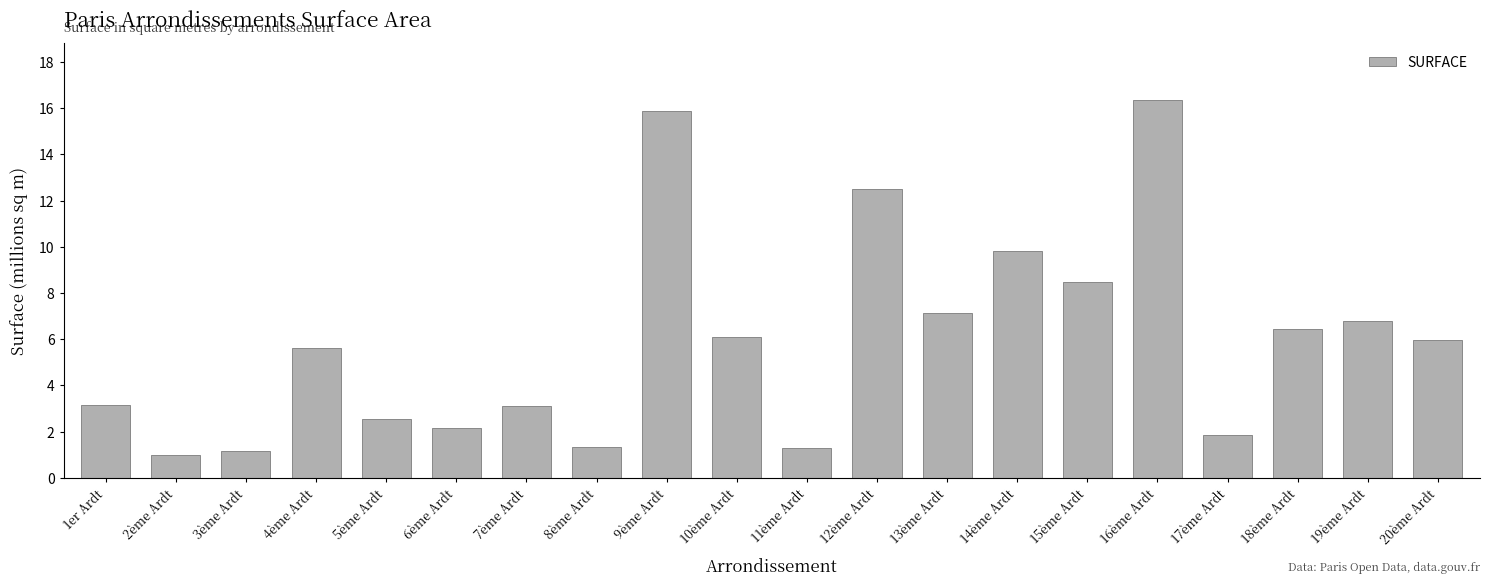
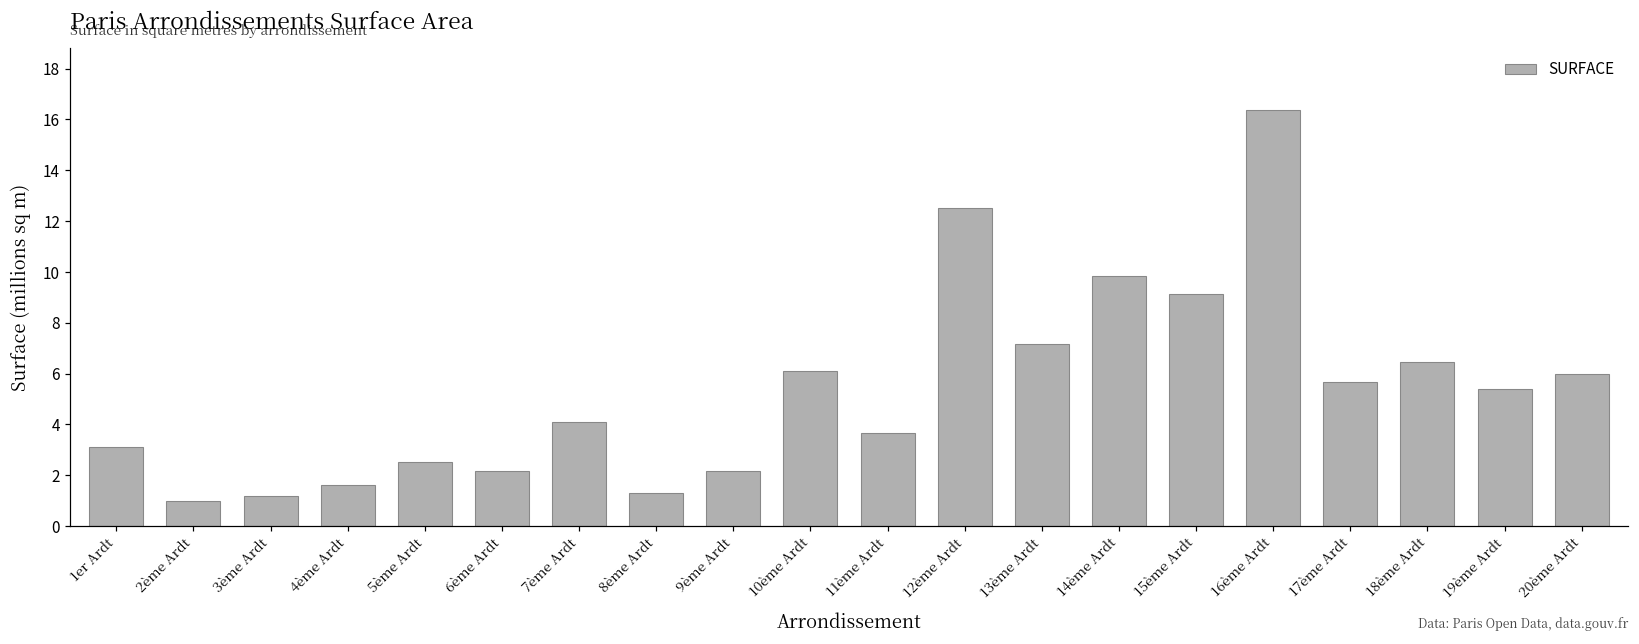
4ème Ardt: 5.6 -> 1.6
7ème Ardt: 3.1 -> 4.1
9ème Ardt: 15.9 -> 2.2
11ème Ardt: 1.3 -> 3.7
15ème Ardt: 8.5 -> 9.1
17ème Ardt: 1.9 -> 5.7
19ème Ardt: 6.8 -> 5.4
